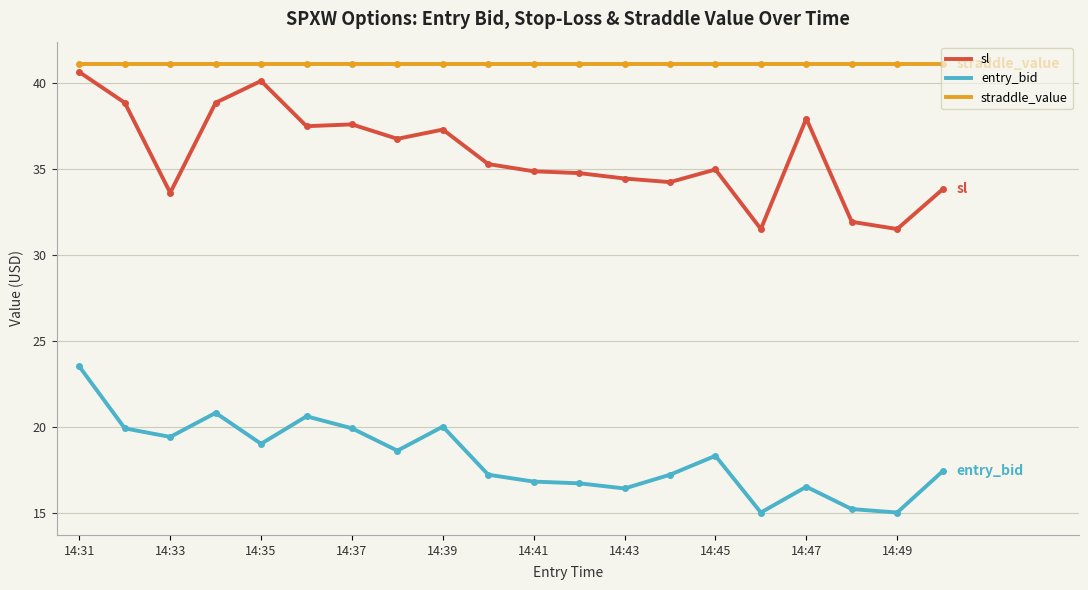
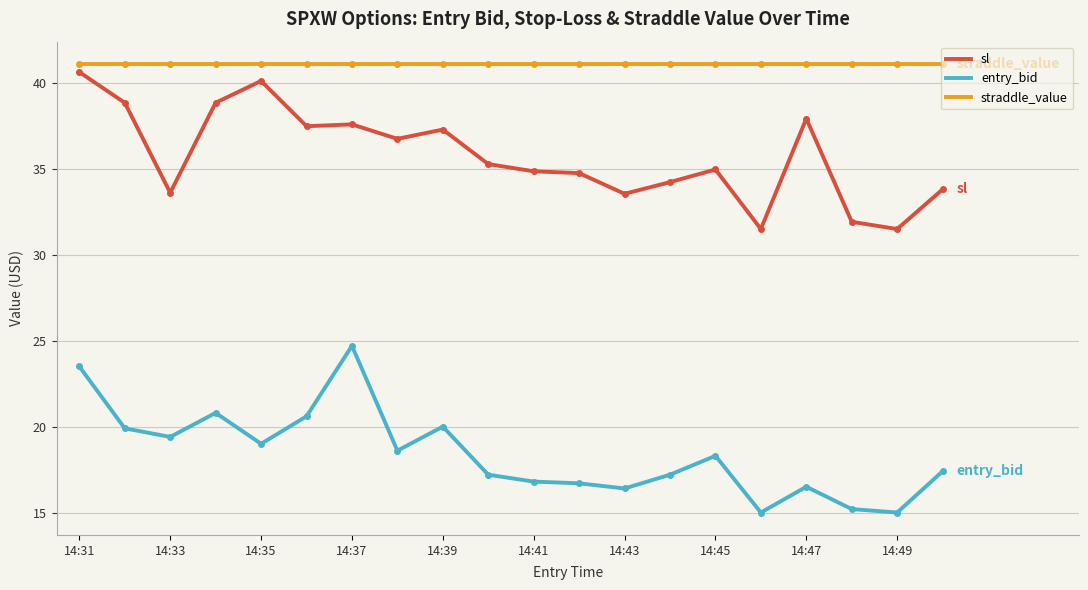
entry_bid, 14:37: 19.9 -> 24.7
sl, 14:43: 34.4 -> 33.6
